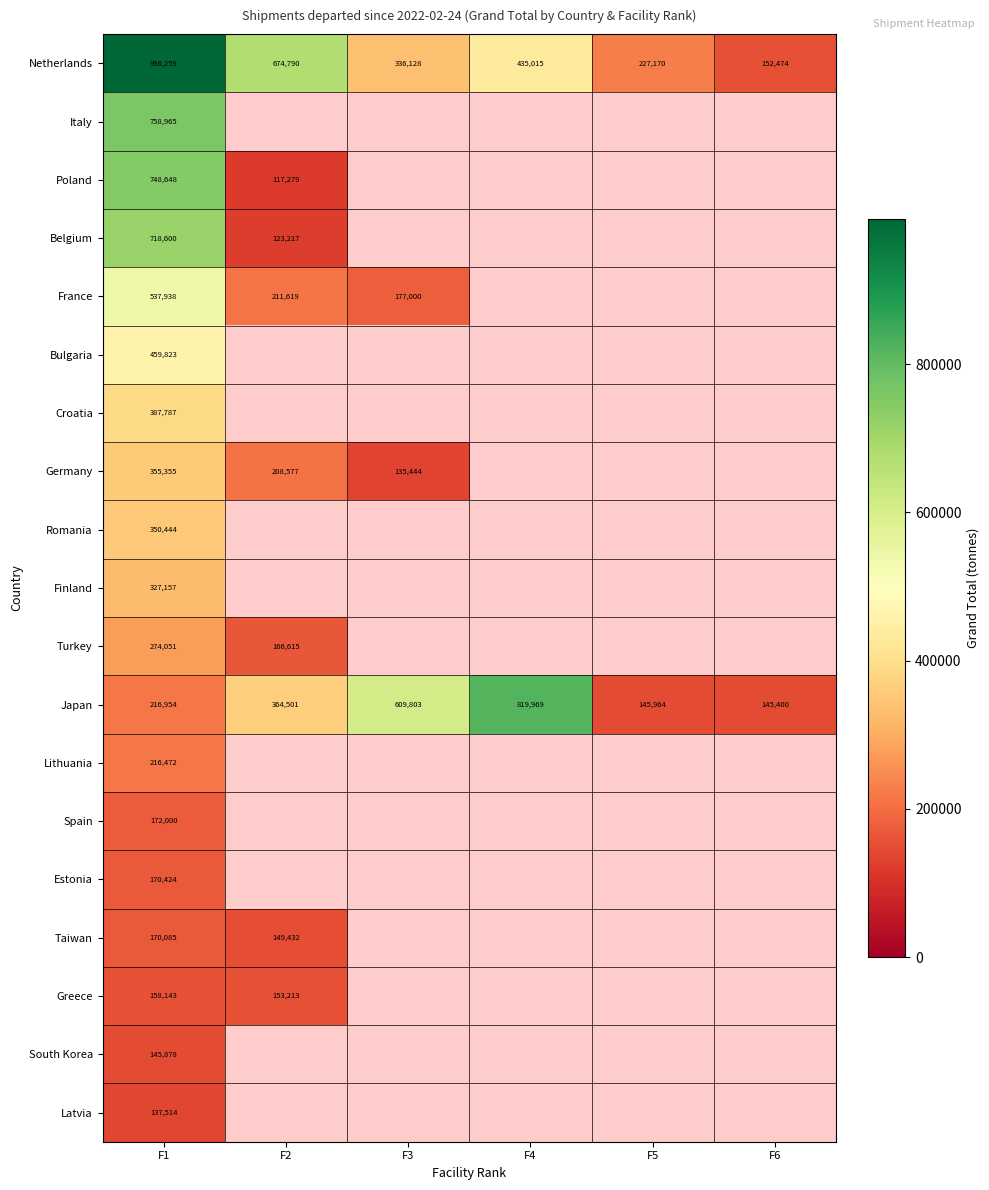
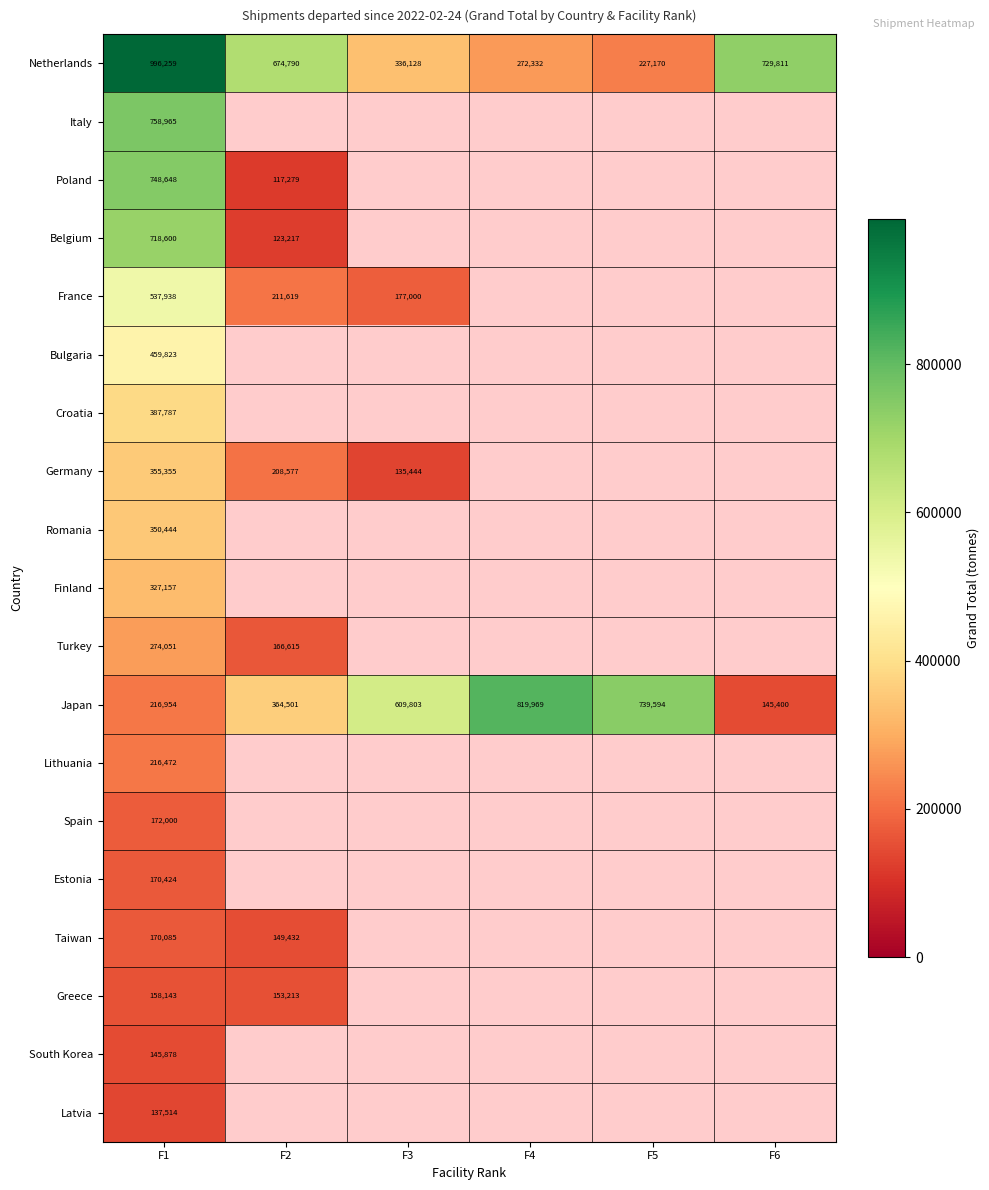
Netherlands, F4: 435,015 -> 272,332
Netherlands, F6: 152,474 -> 729,811
Japan, F5: 145,964 -> 739,594
